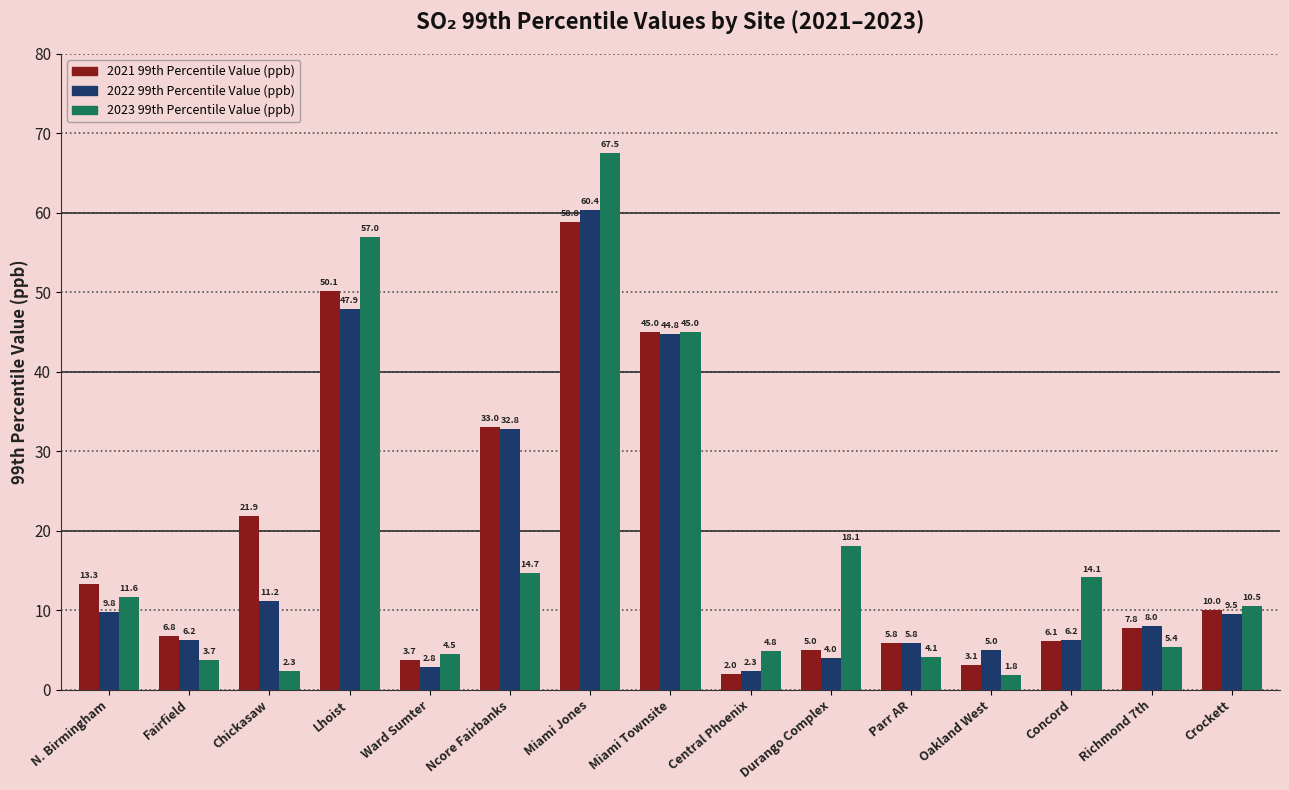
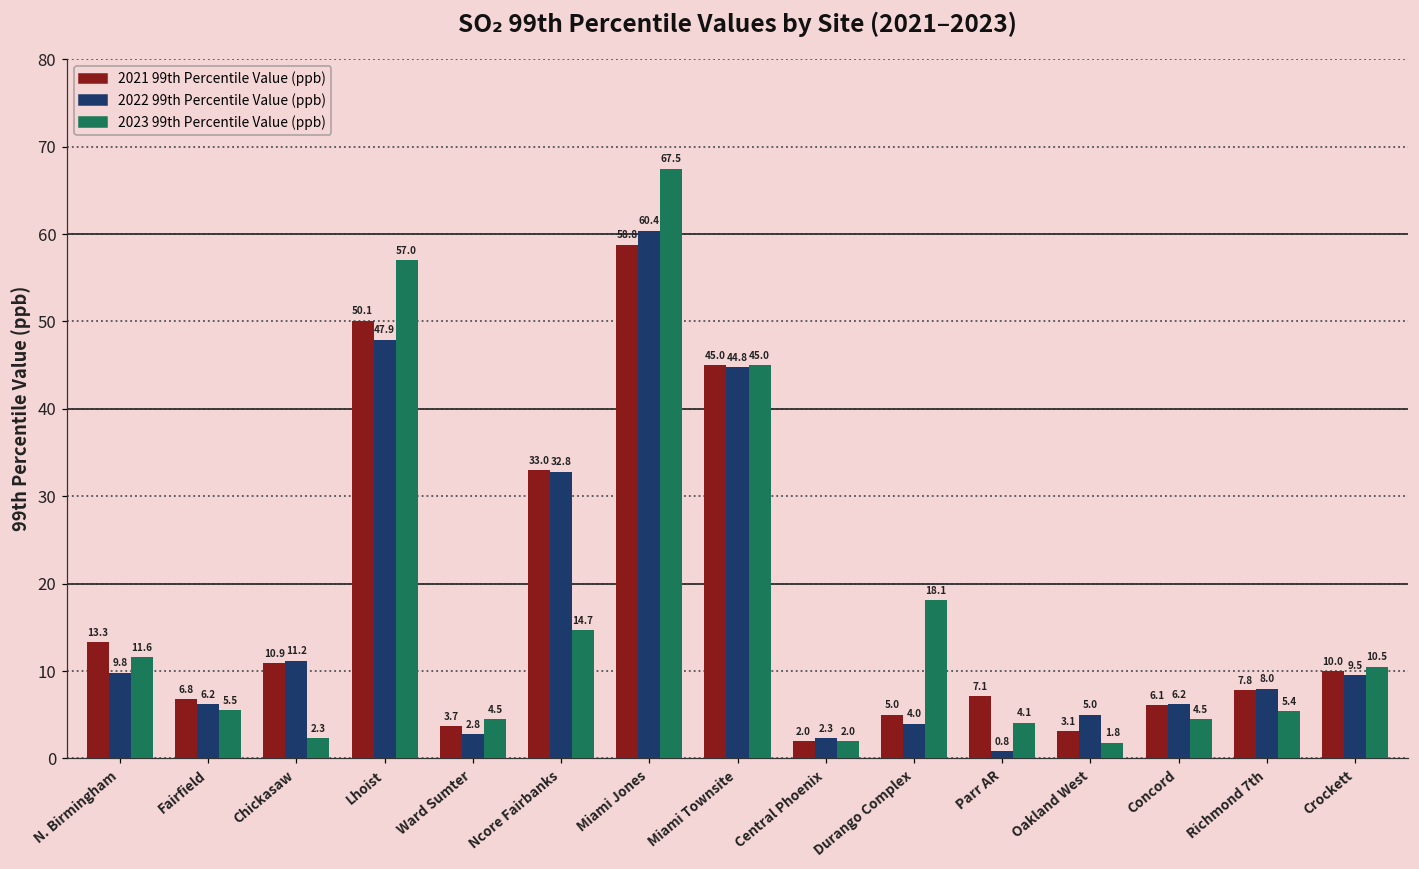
2023 99th Percentile Value (ppb), Fairfield: 3.7 -> 5.5
2021 99th Percentile Value (ppb), Chickasaw: 21.9 -> 10.9
2023 99th Percentile Value (ppb), Central Phoenix: 4.8 -> 2.0
2021 99th Percentile Value (ppb), Parr AR: 5.8 -> 7.1
2022 99th Percentile Value (ppb), Parr AR: 5.8 -> 0.8
2023 99th Percentile Value (ppb), Concord: 14.1 -> 4.5
